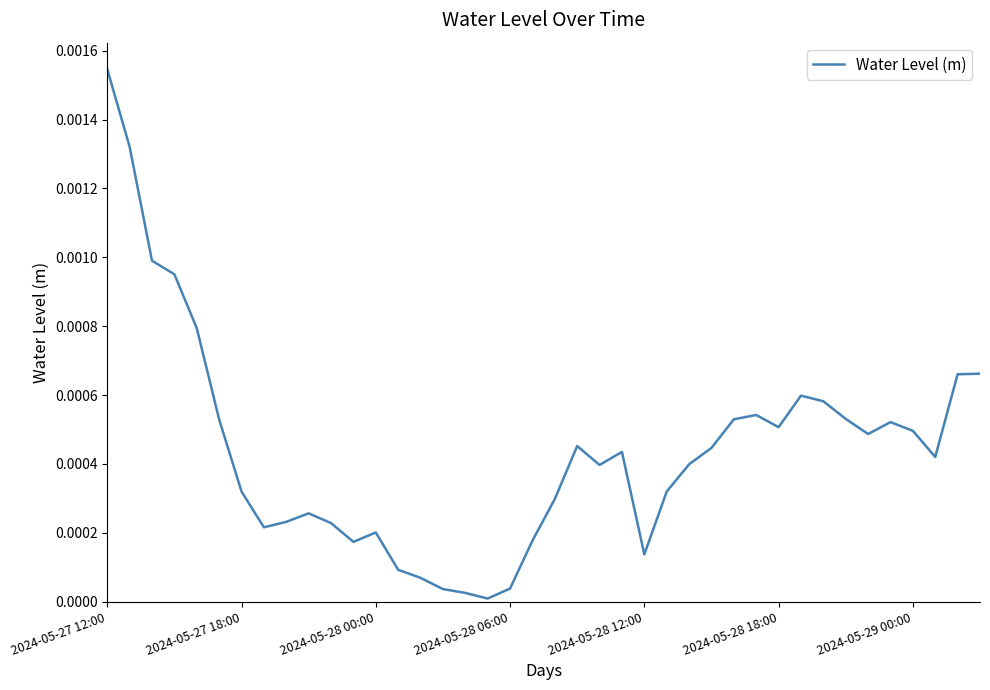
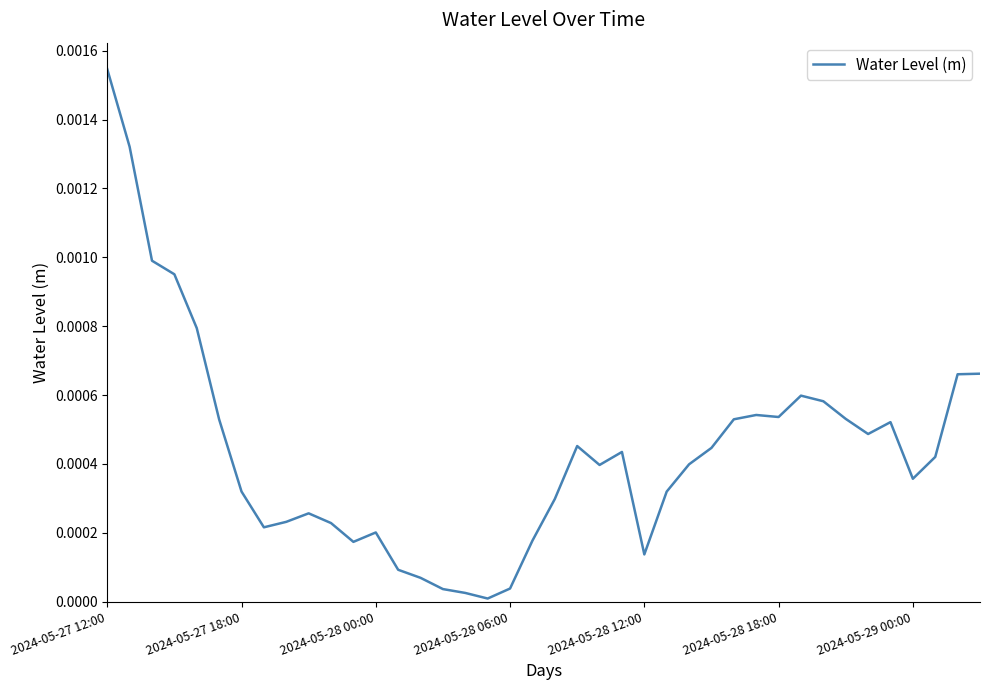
2024-05-28 18:00: 0.00051 -> 0.00054
2024-05-29 00:00: 0.00050 -> 0.00036
